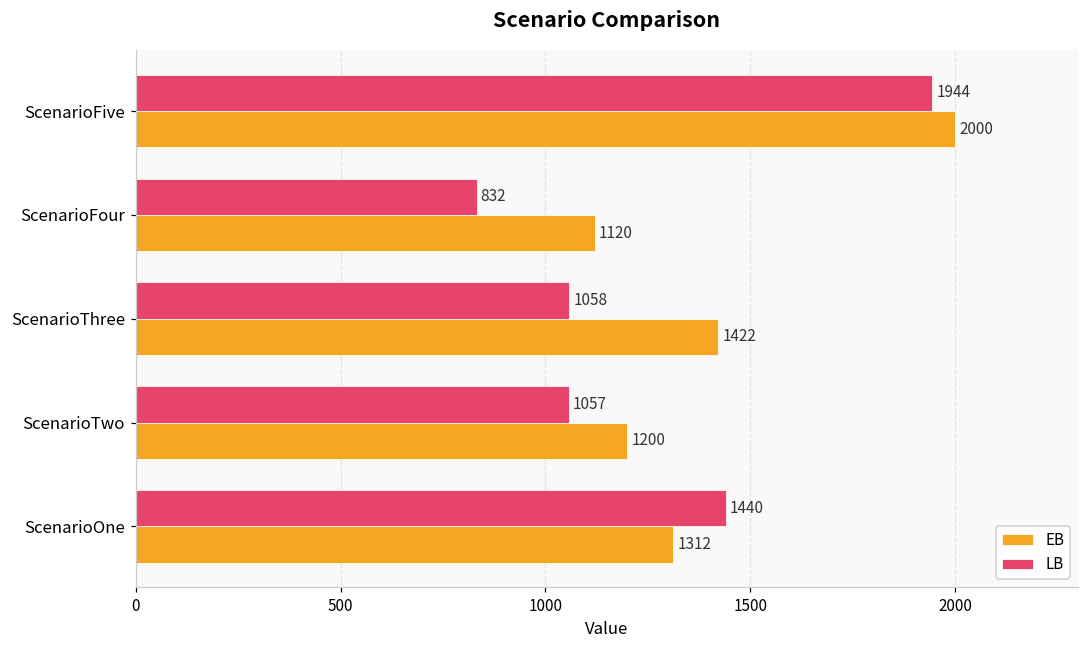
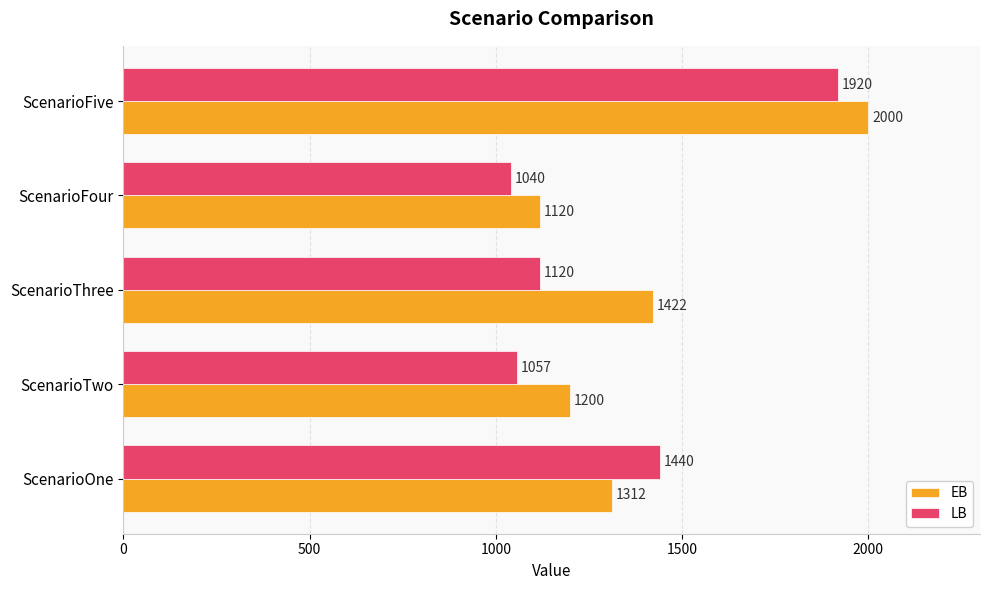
LB, ScenarioFive: 1944 -> 1920
LB, ScenarioFour: 832 -> 1040
LB, ScenarioThree: 1058 -> 1120
